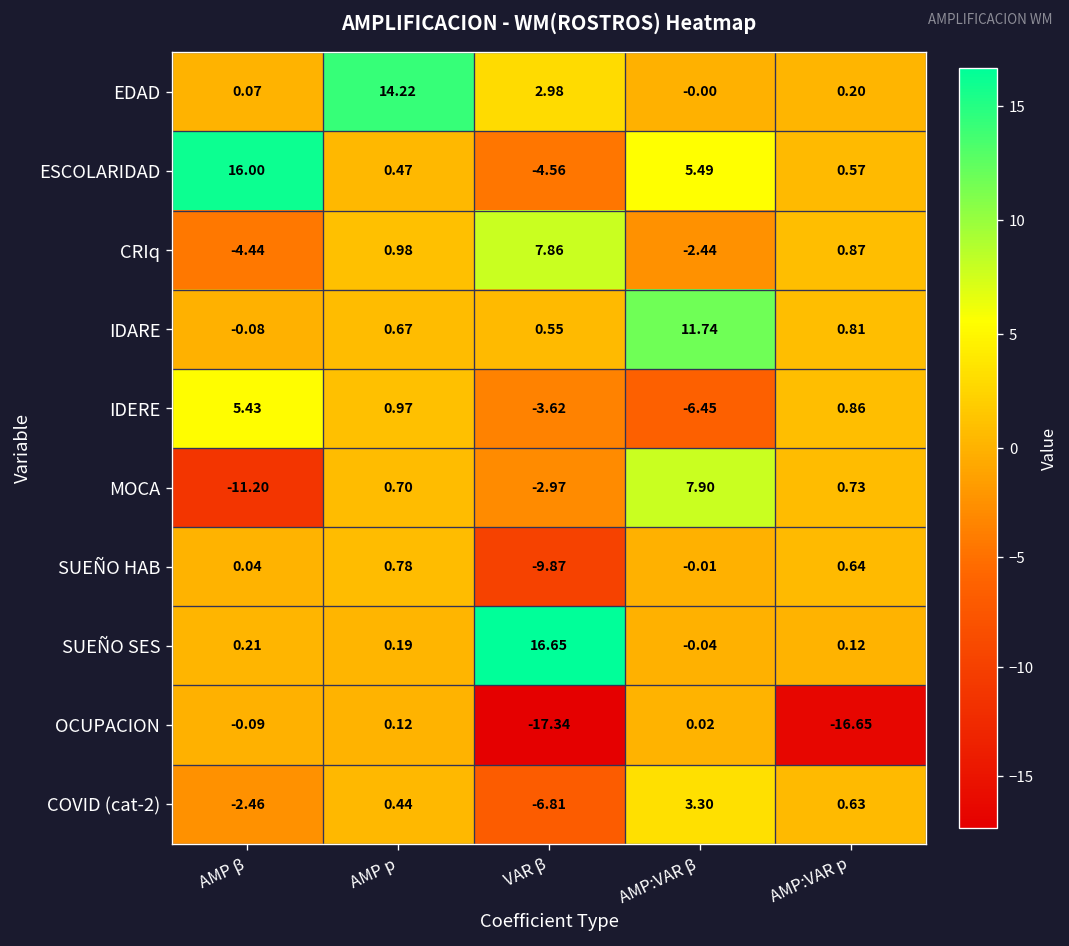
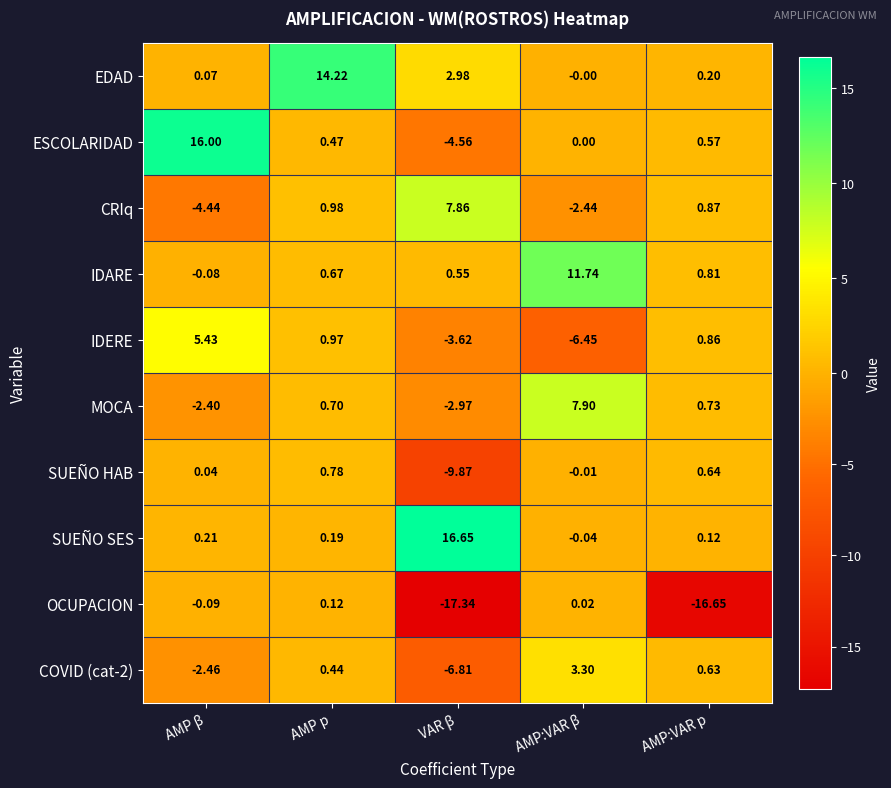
ESCOLARIDAD, AMP:VAR ꞵ: 5.49 -> 0.00
MOCA, AMP ꞵ: -11.20 -> -2.40
